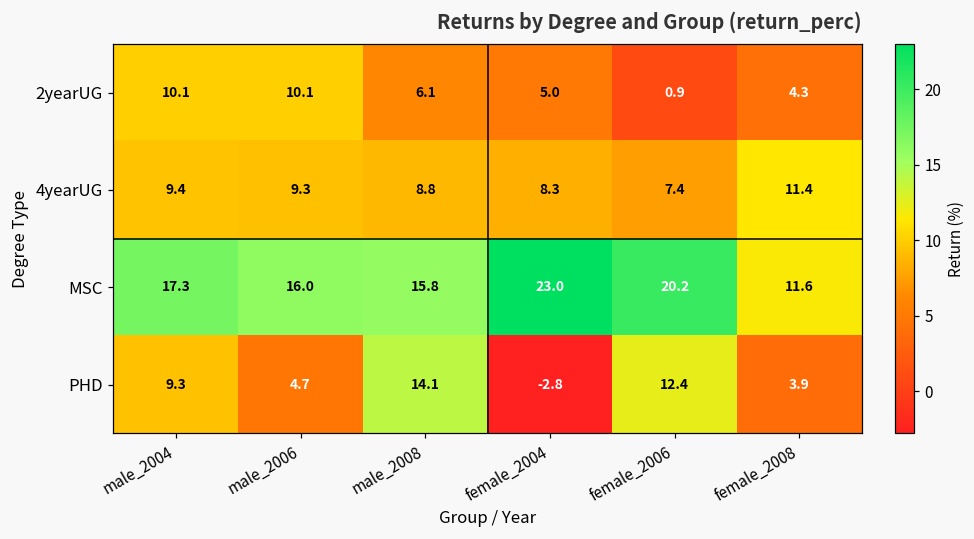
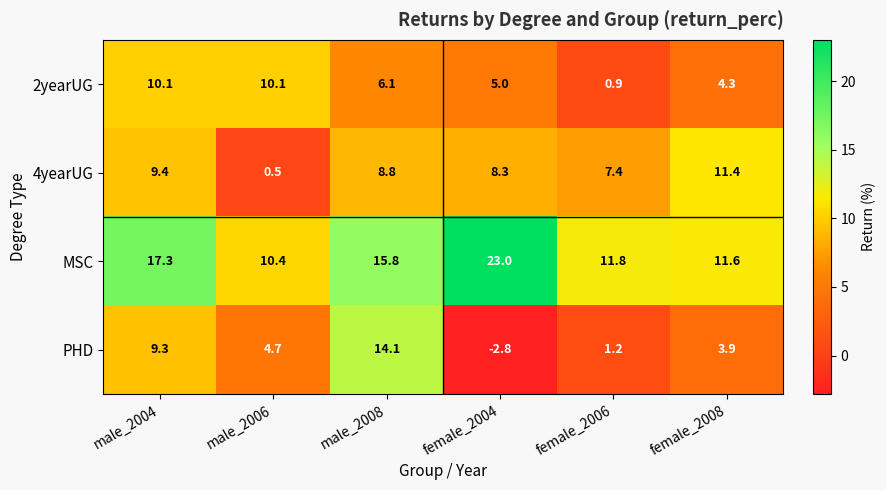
4yearUG, male_2006: 9.3 -> 0.5
MSC, male_2006: 16.0 -> 10.4
MSC, female_2006: 20.2 -> 11.8
PHD, female_2006: 12.4 -> 1.2
